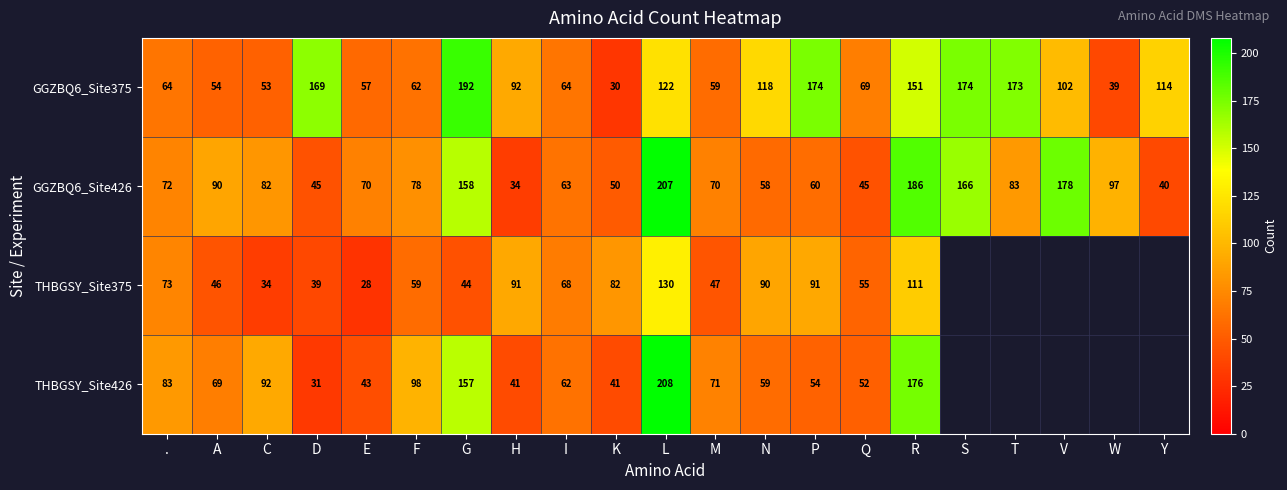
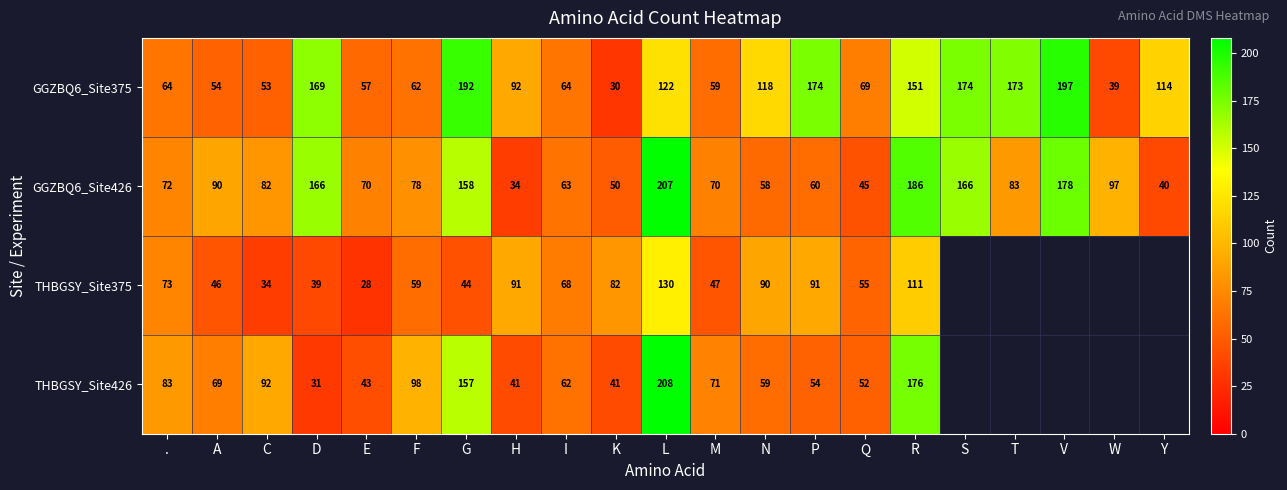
GGZBQ6_Site375, V: 102 -> 197
GGZBQ6_Site426, D: 45 -> 166
